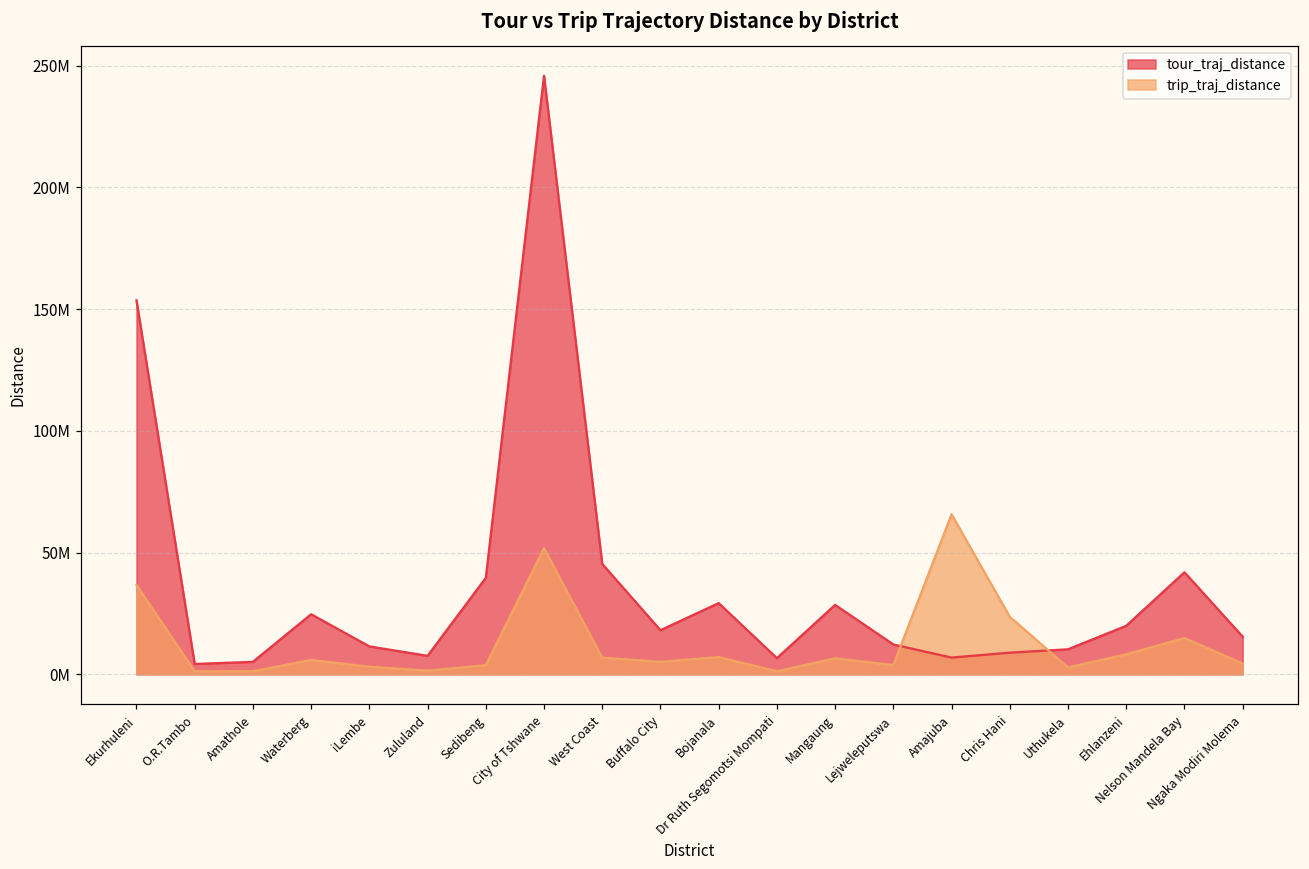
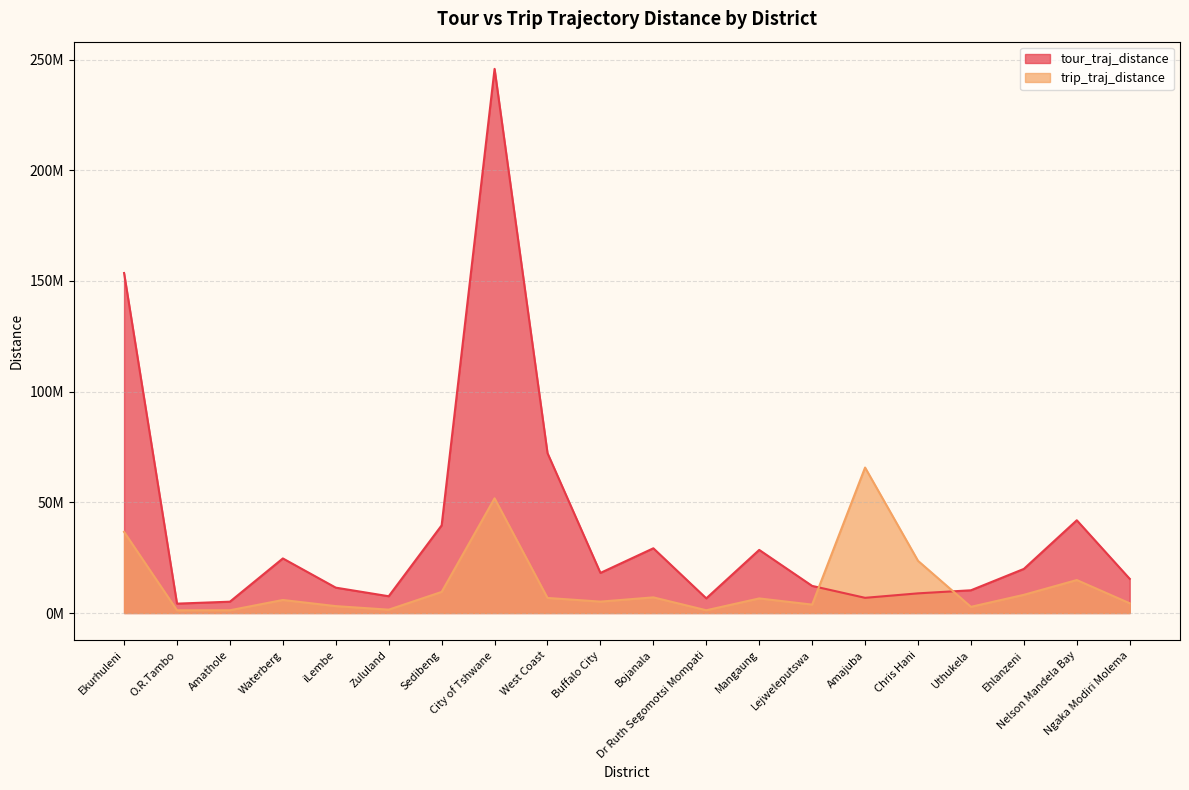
trip_traj_distance, Sedibeng: 4000000 -> 10000000
tour_traj_distance, West Coast: 45000000 -> 72000000
